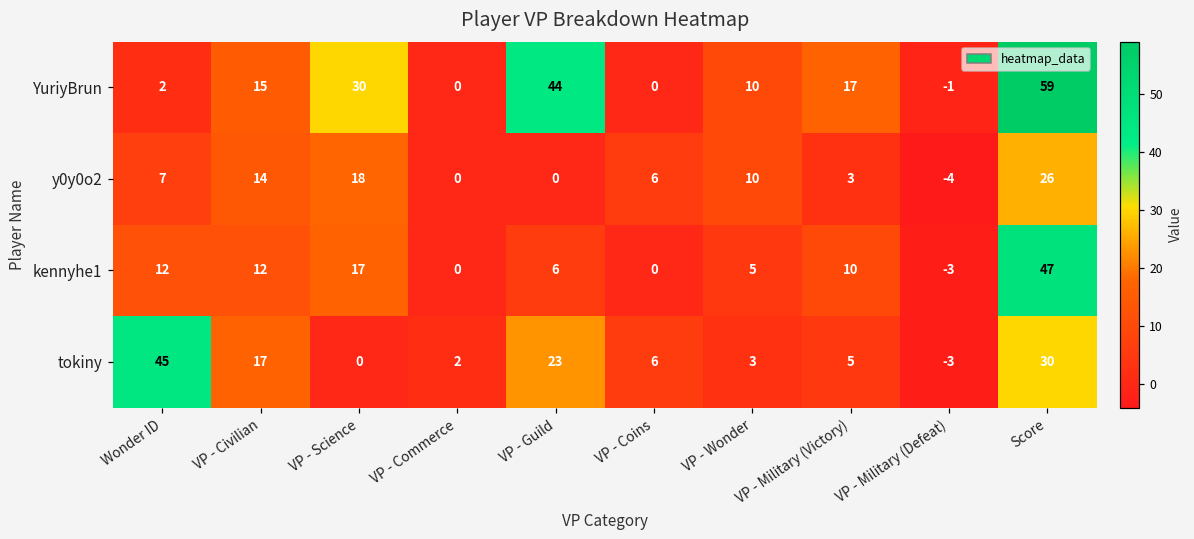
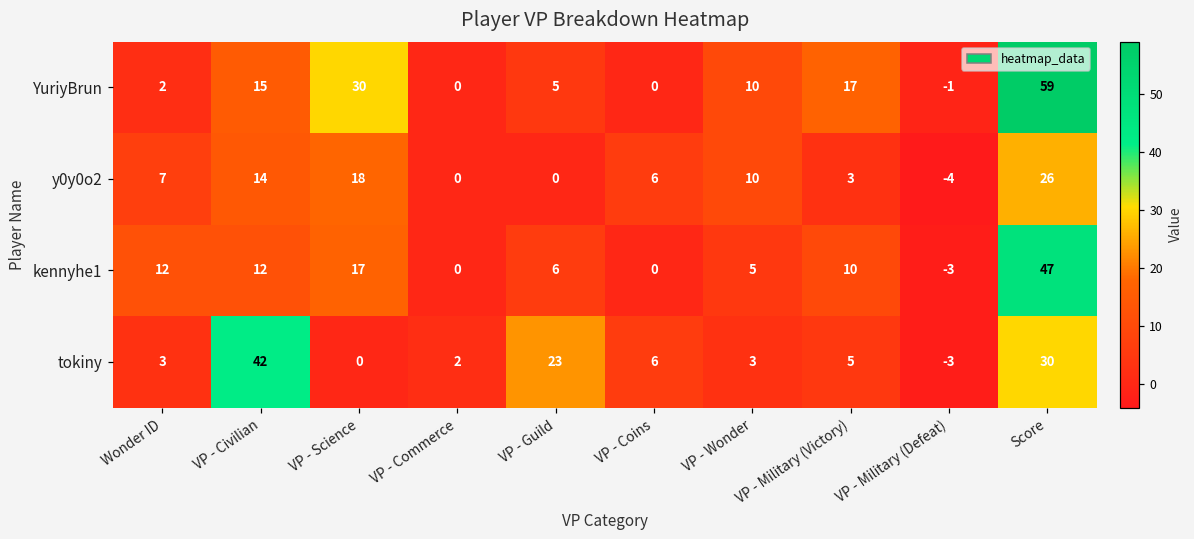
YuriyBrun, VP - Guild: 44 -> 5
tokiny, Wonder ID: 45 -> 3
tokiny, VP - Civilian: 17 -> 42
